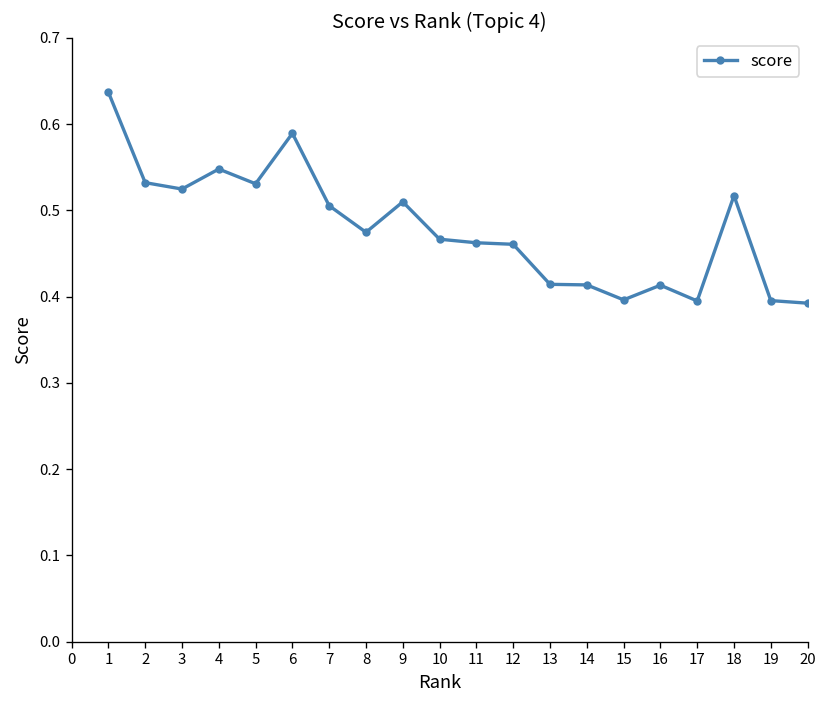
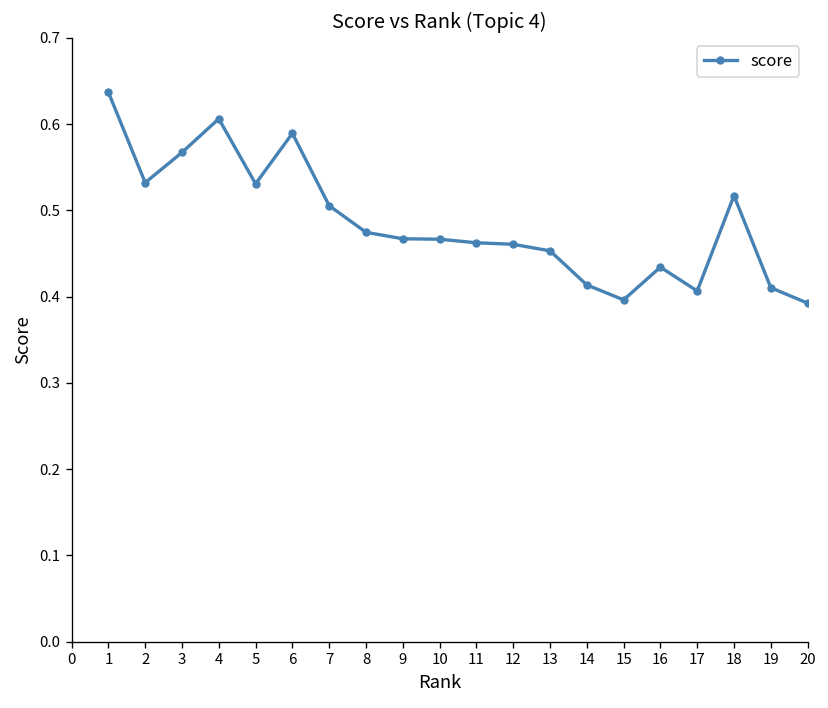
3: 0.52 -> 0.57
4: 0.55 -> 0.61
9: 0.51 -> 0.47
13: 0.41 -> 0.45
16: 0.41 -> 0.43
17: 0.39 -> 0.41
19: 0.40 -> 0.41
